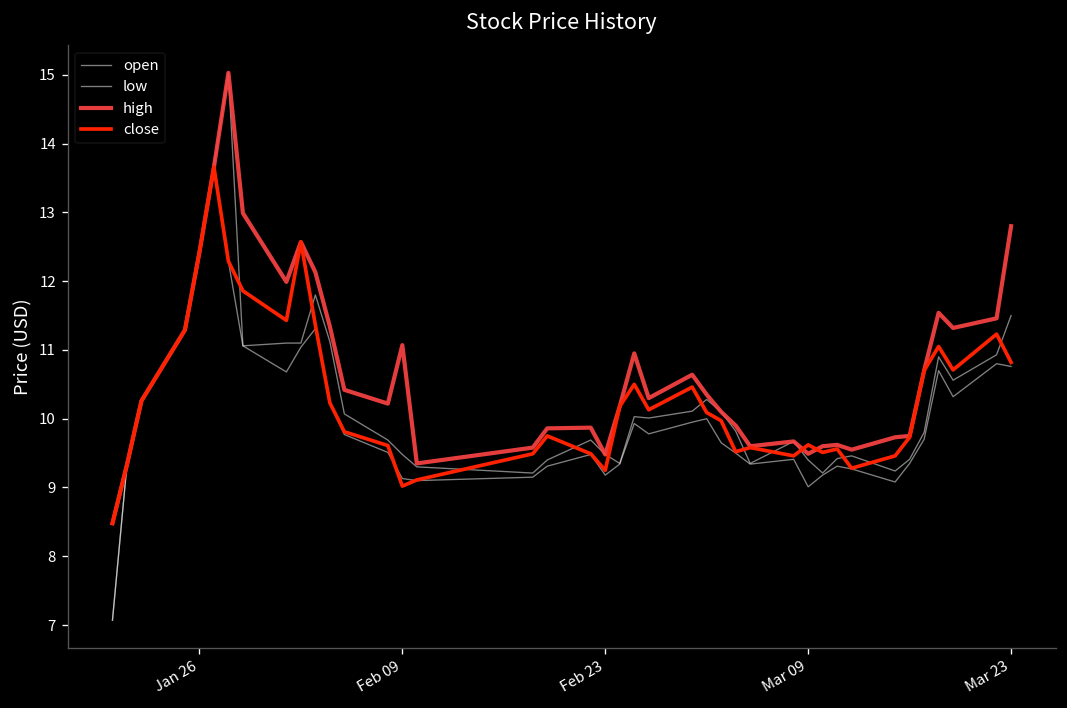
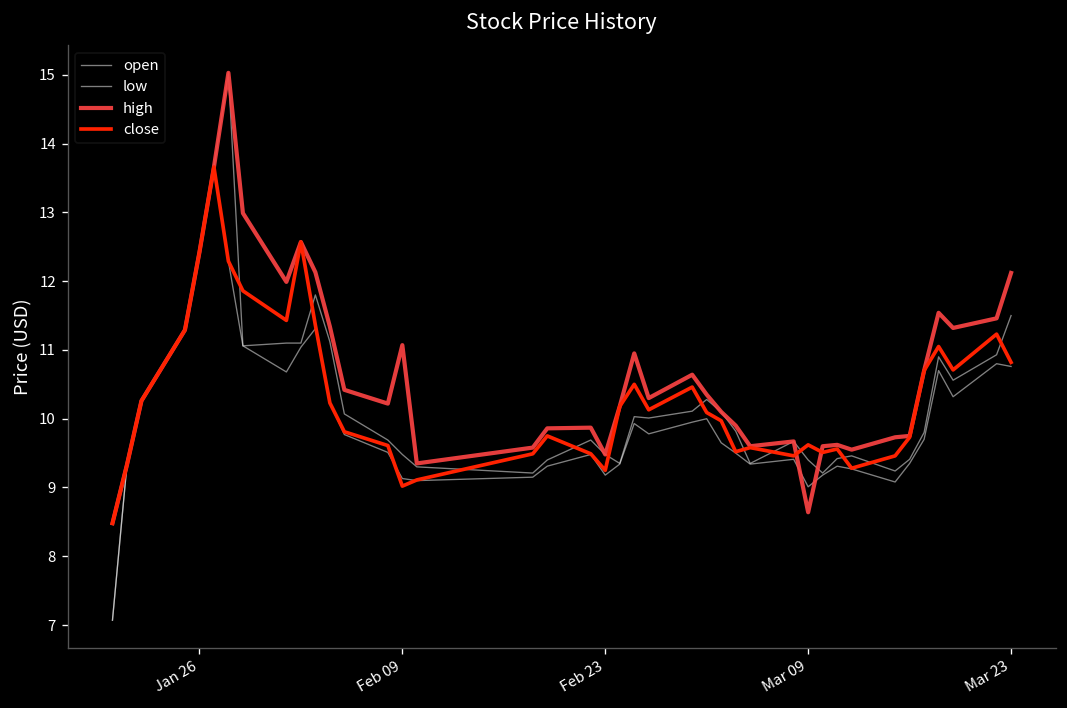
high, Mar 09: 9.5 -> 8.6
high, Mar 23: 12.8 -> 12.1
